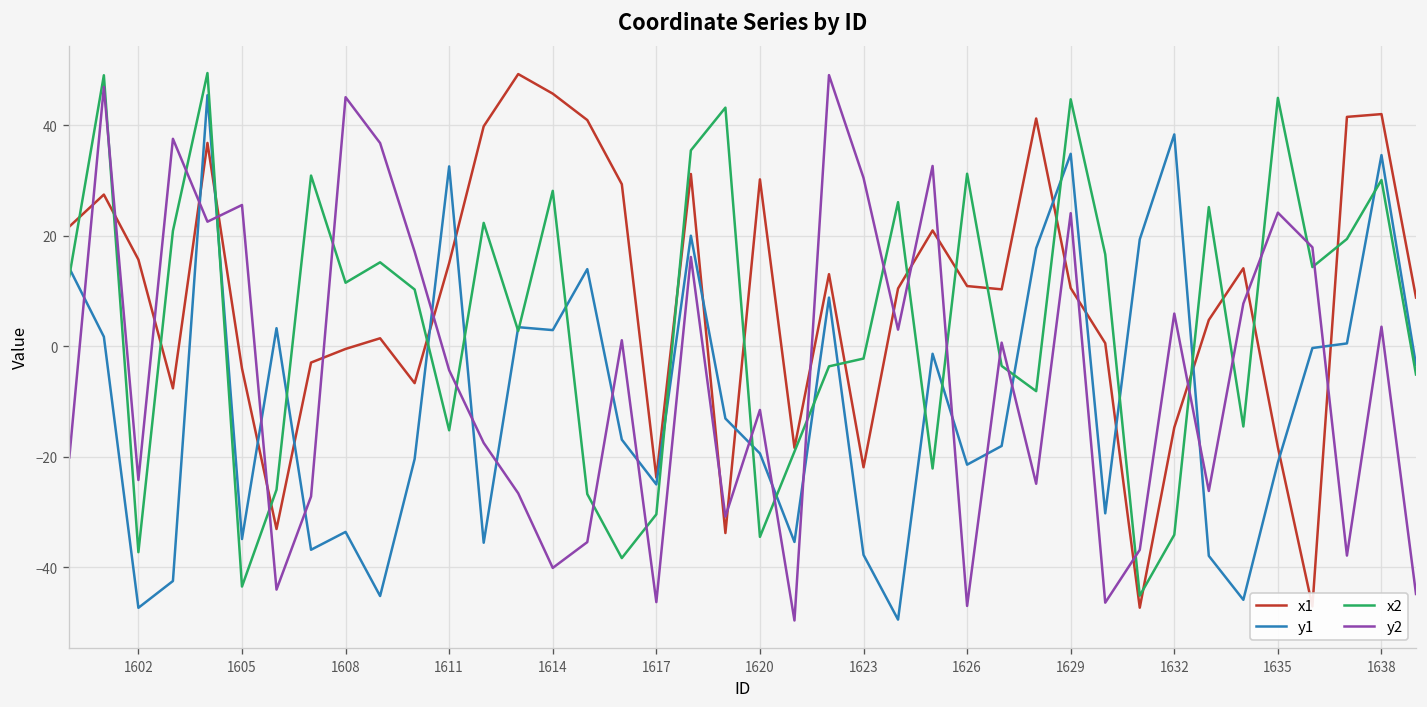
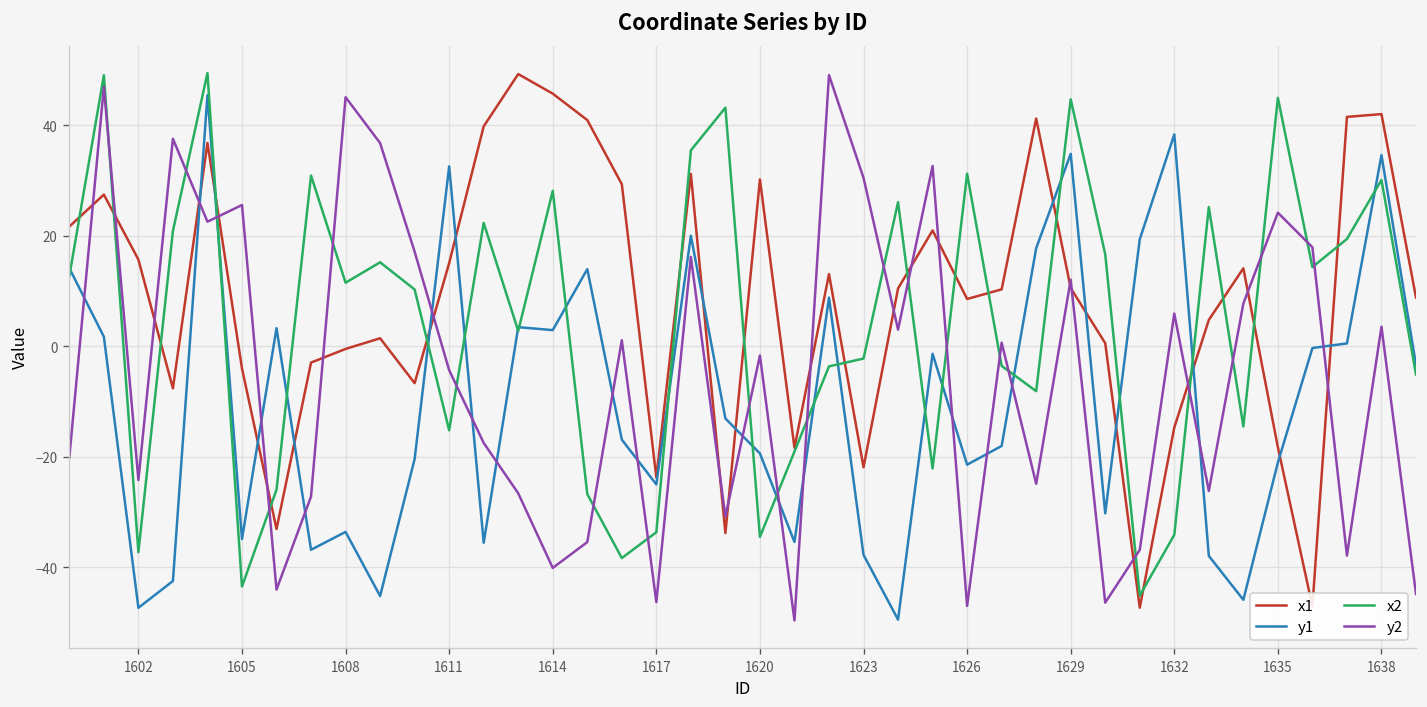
x2, 1617: -30 -> -34
y2, 1620: -11 -> -2
x1, 1626: 11 -> 9
y2, 1629: 24 -> 12
